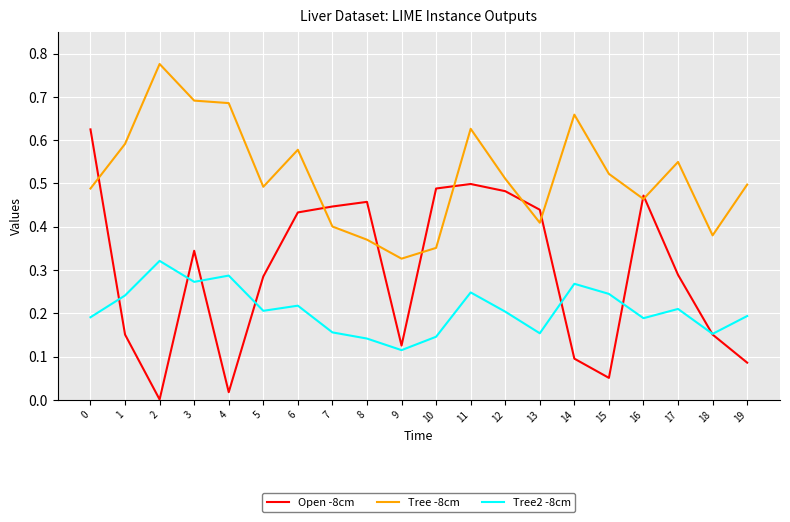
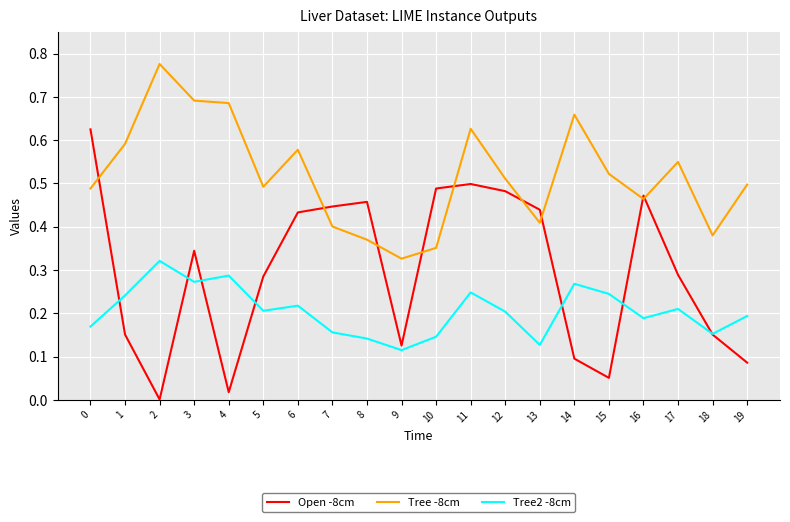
Tree2 -8cm, 0: 0.19 -> 0.17
Tree2 -8cm, 13: 0.15 -> 0.13
